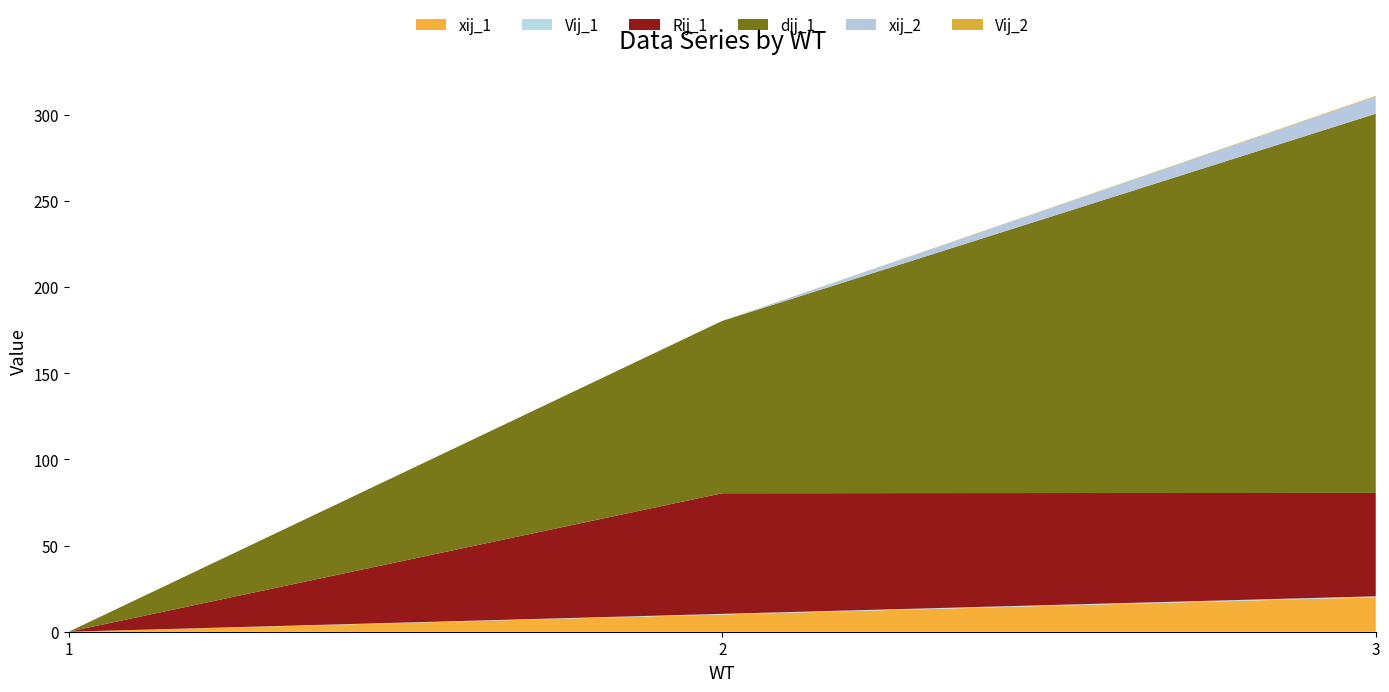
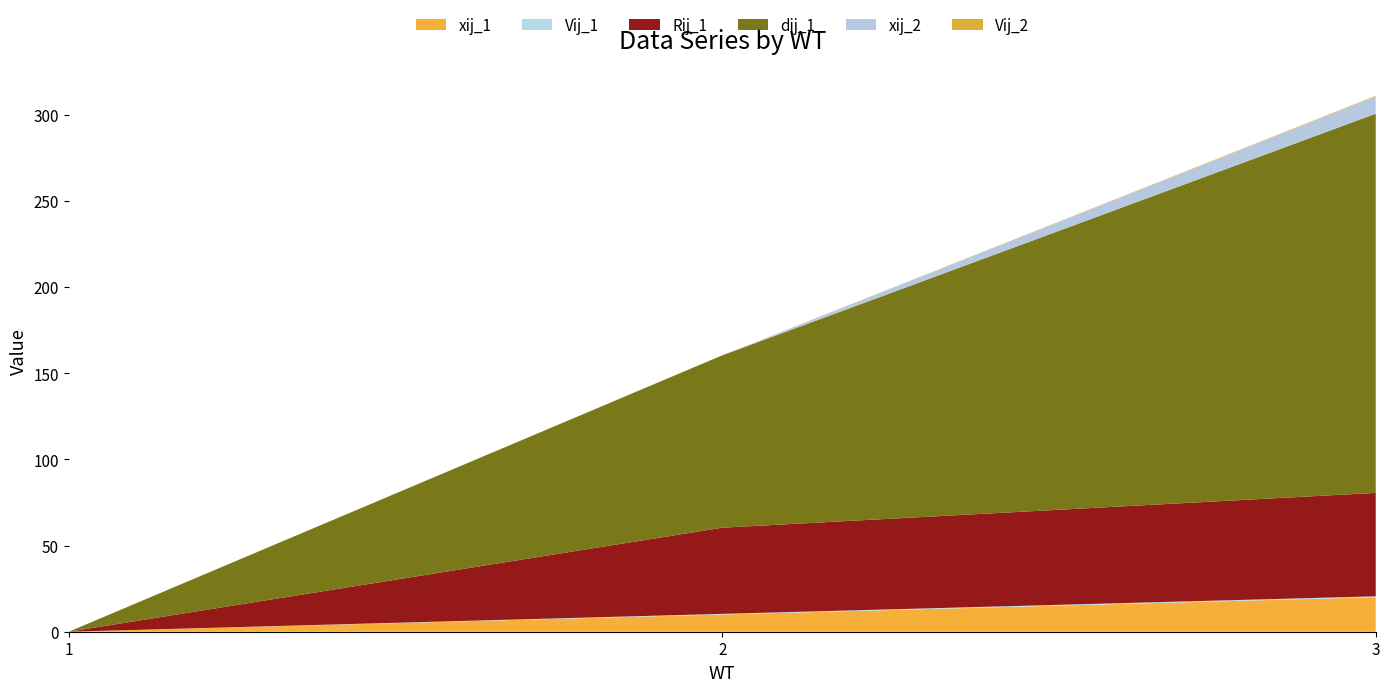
Rij_1, 2: 70 -> 50
